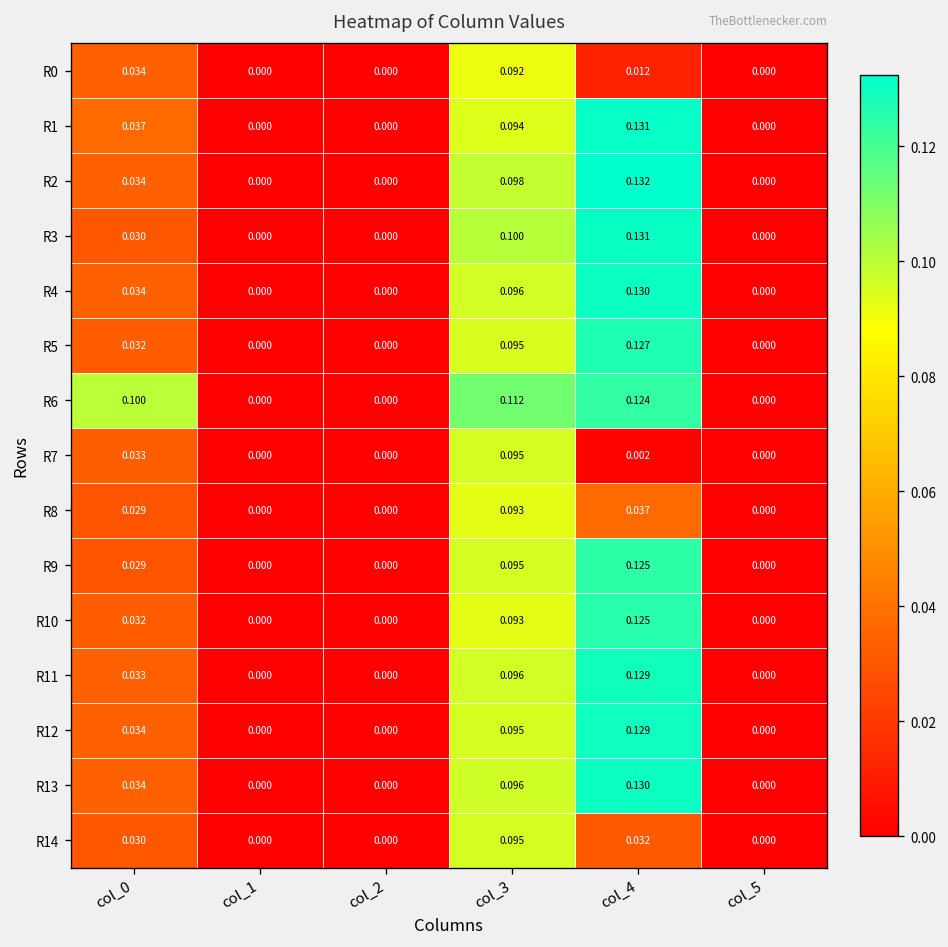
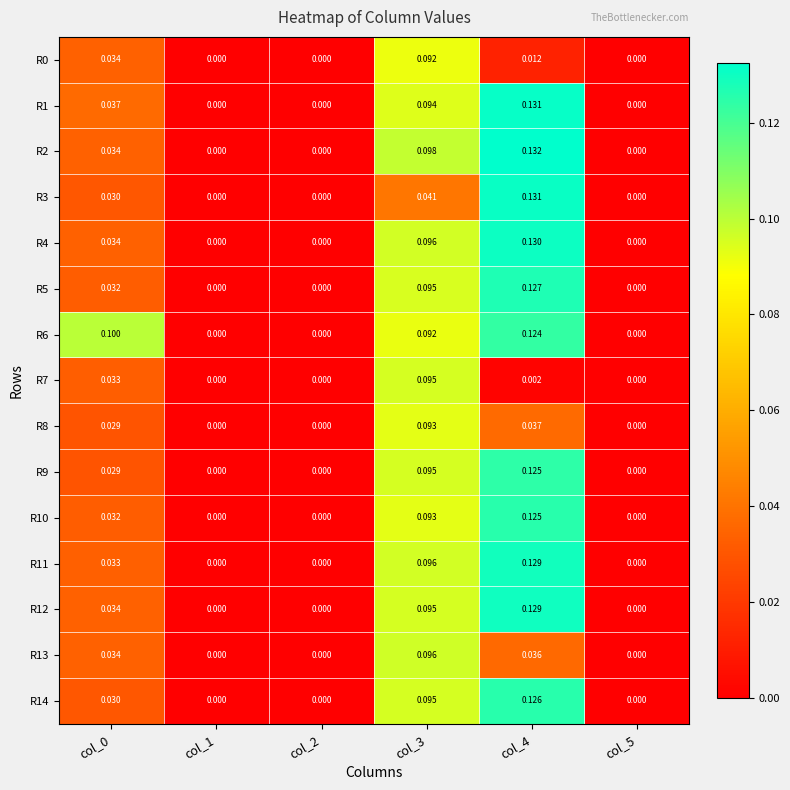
R3, col_3: 0.100 -> 0.041
R6, col_3: 0.112 -> 0.092
R13, col_4: 0.130 -> 0.036
R14, col_4: 0.032 -> 0.126
